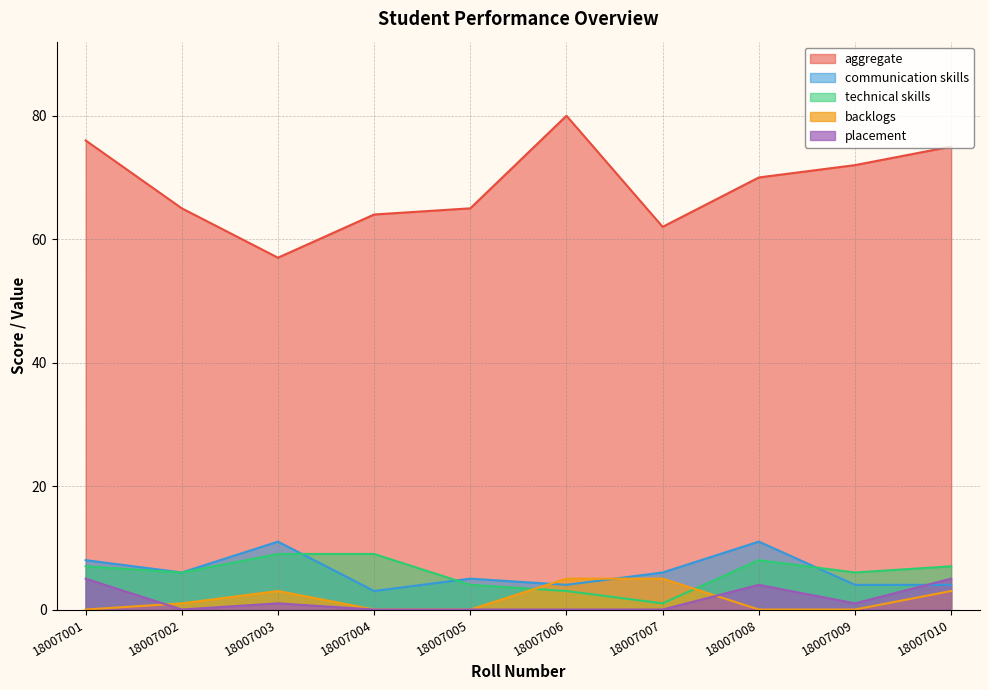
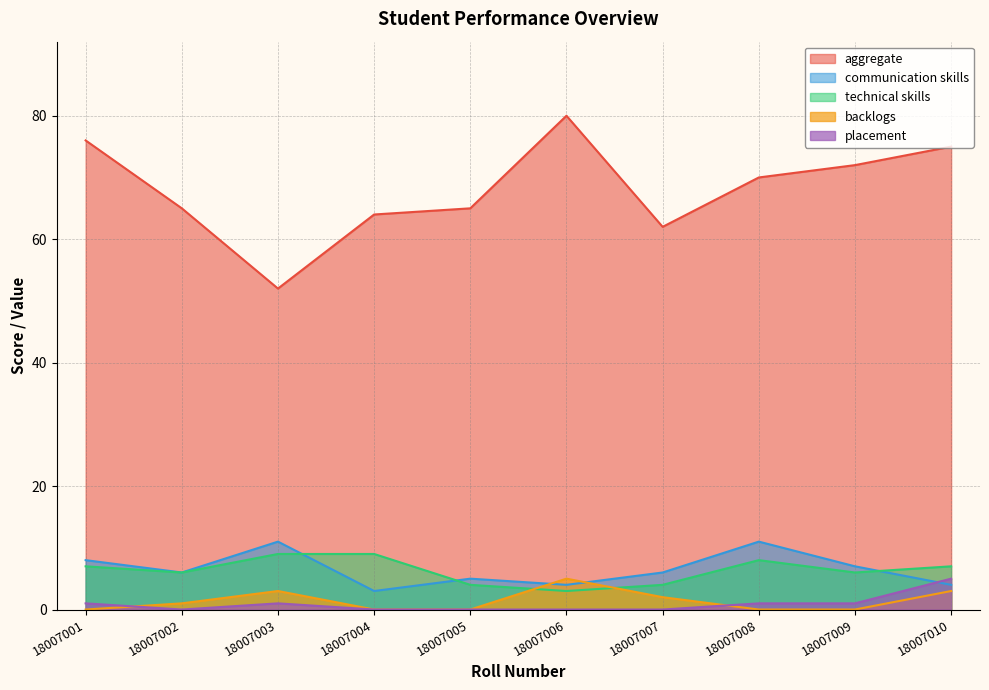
placement, 18007001: 5 -> 1
aggregate, 18007003: 57 -> 52
technical skills, 18007007: 1 -> 4
backlogs, 18007007: 5 -> 2
placement, 18007008: 4 -> 1
communication skills, 18007009: 4 -> 7
